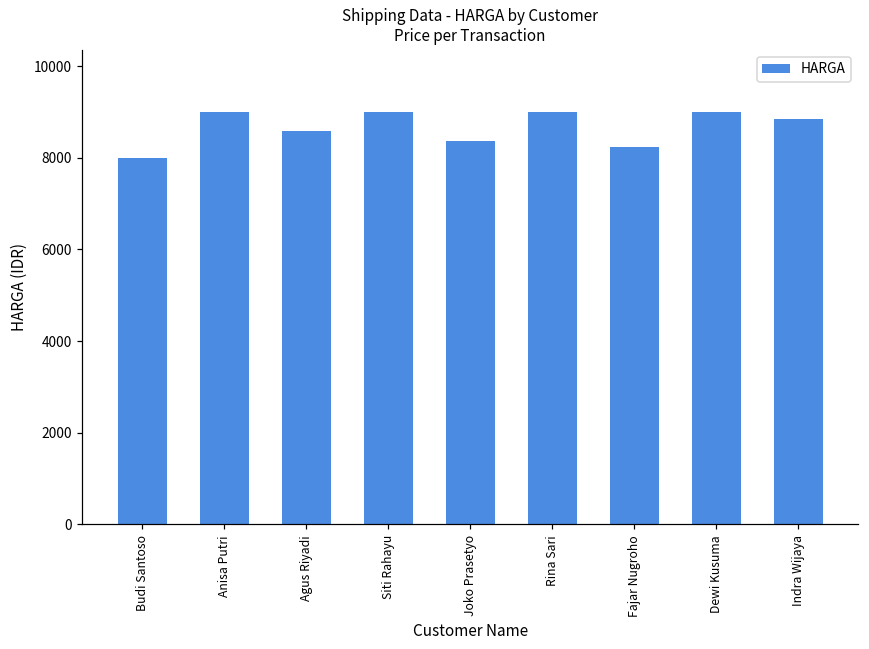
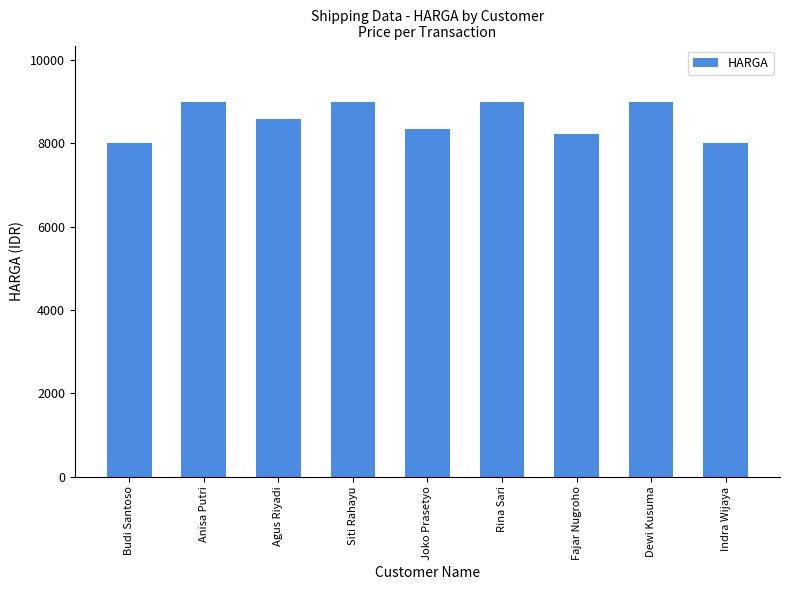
Indra Wijaya: 8900 -> 8000
